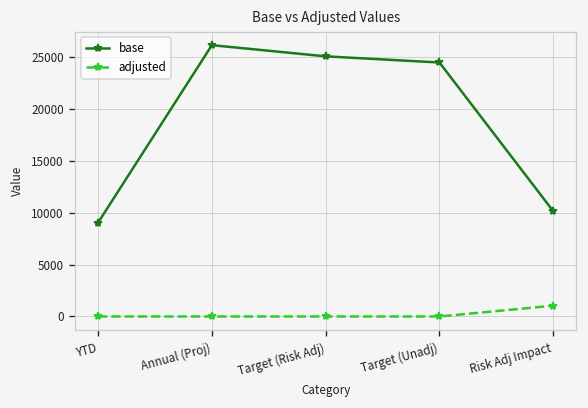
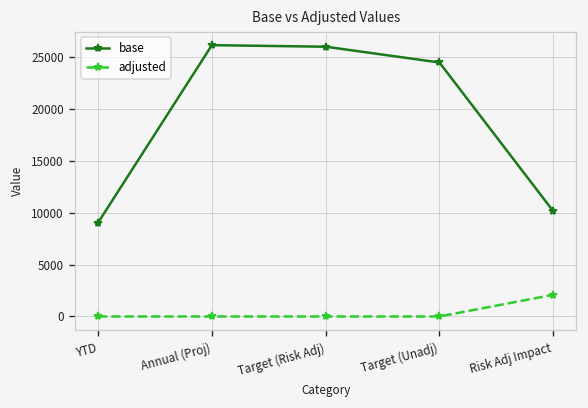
base, Target (Risk Adj): 25000 -> 26000
adjusted, Risk Adj Impact: 1000 -> 2000
